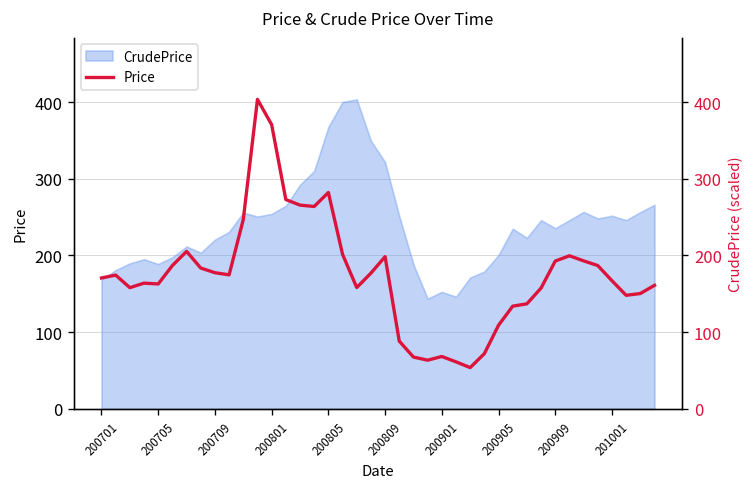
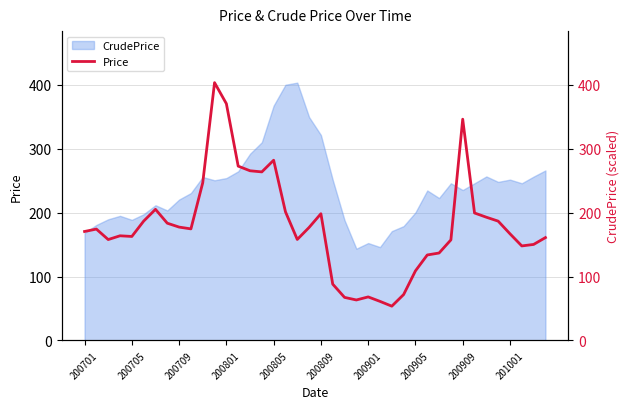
Price, 200909: 190 -> 350
